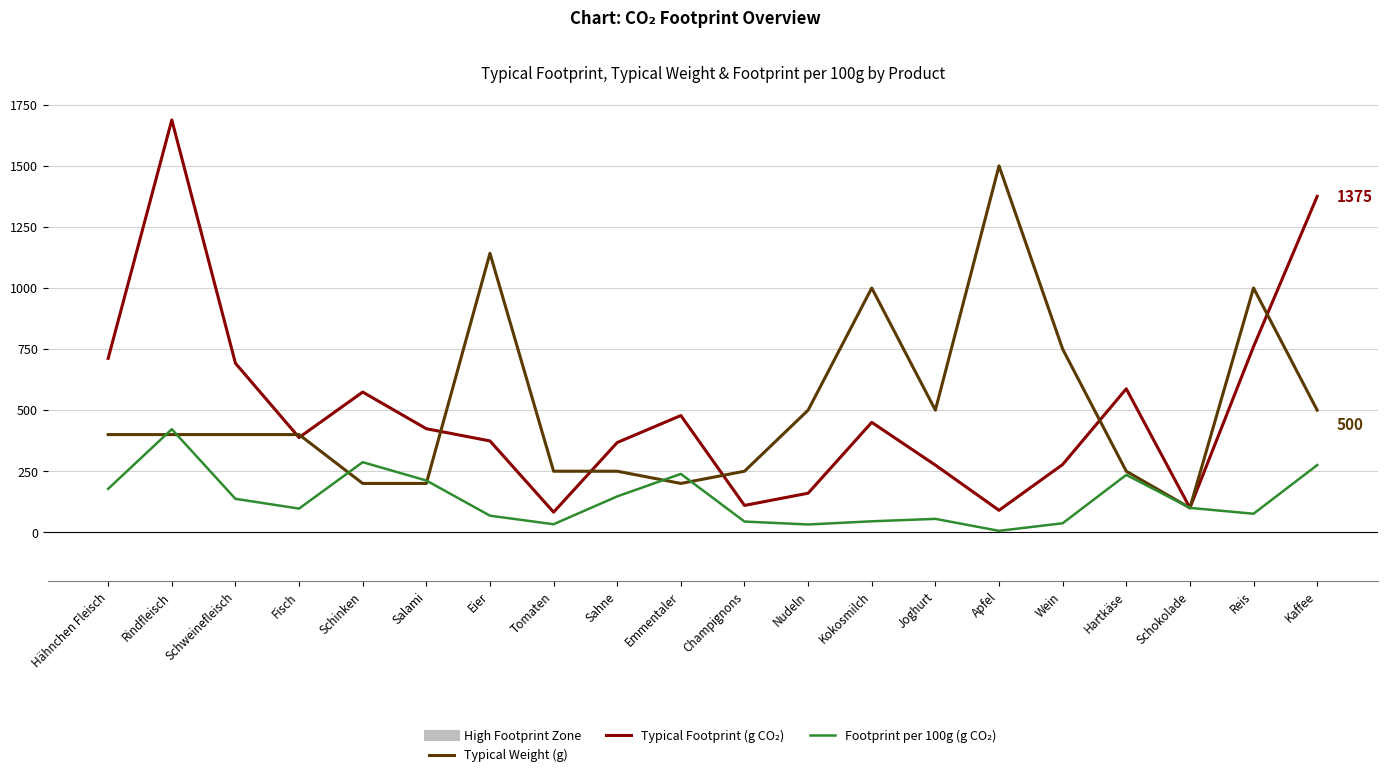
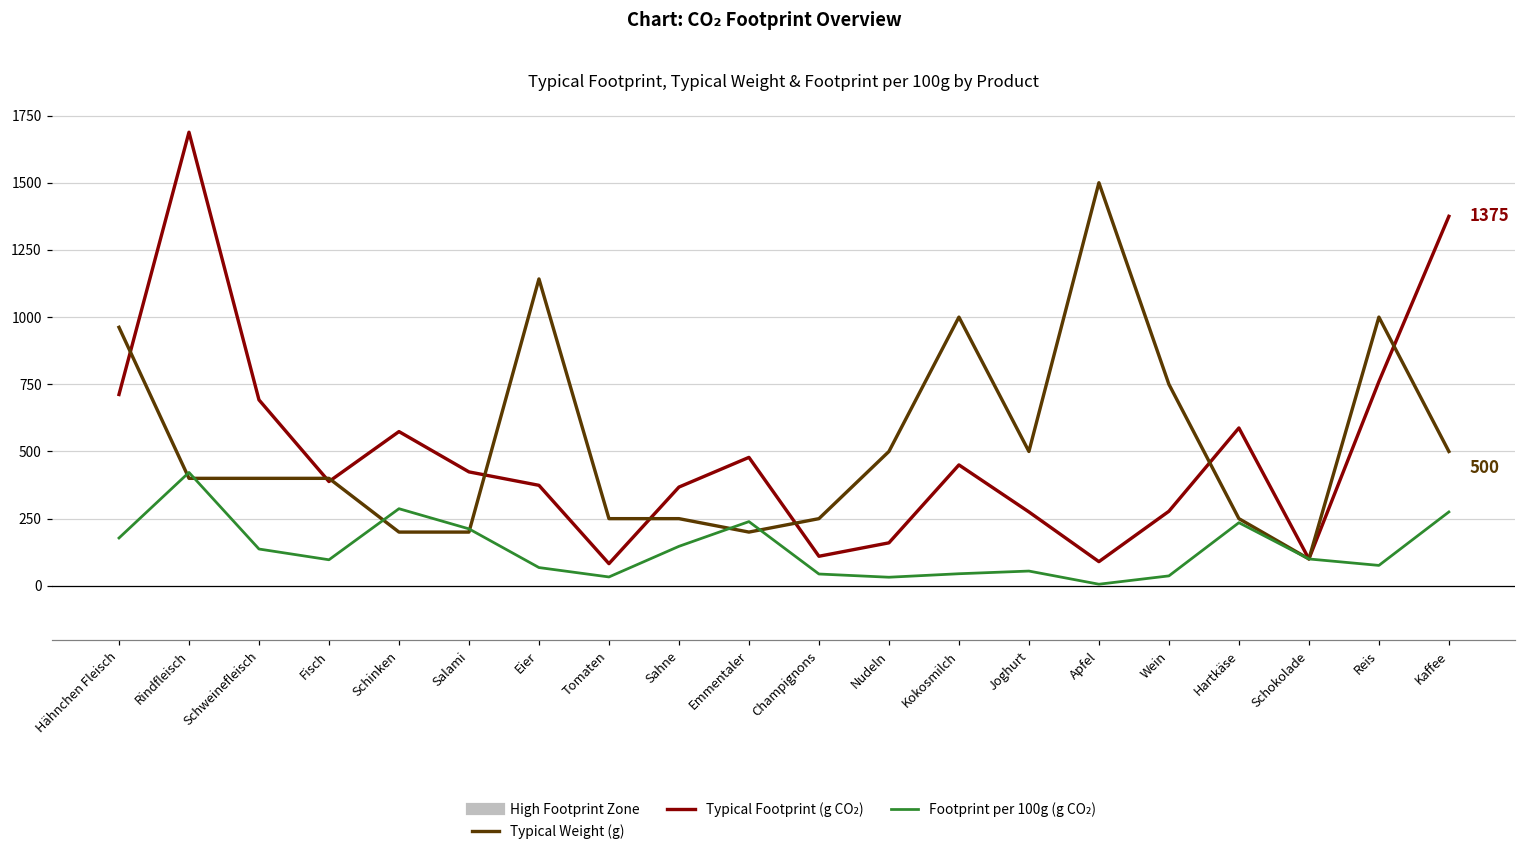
Typical Weight (g), Hähnchen Fleisch: 400 -> 960
